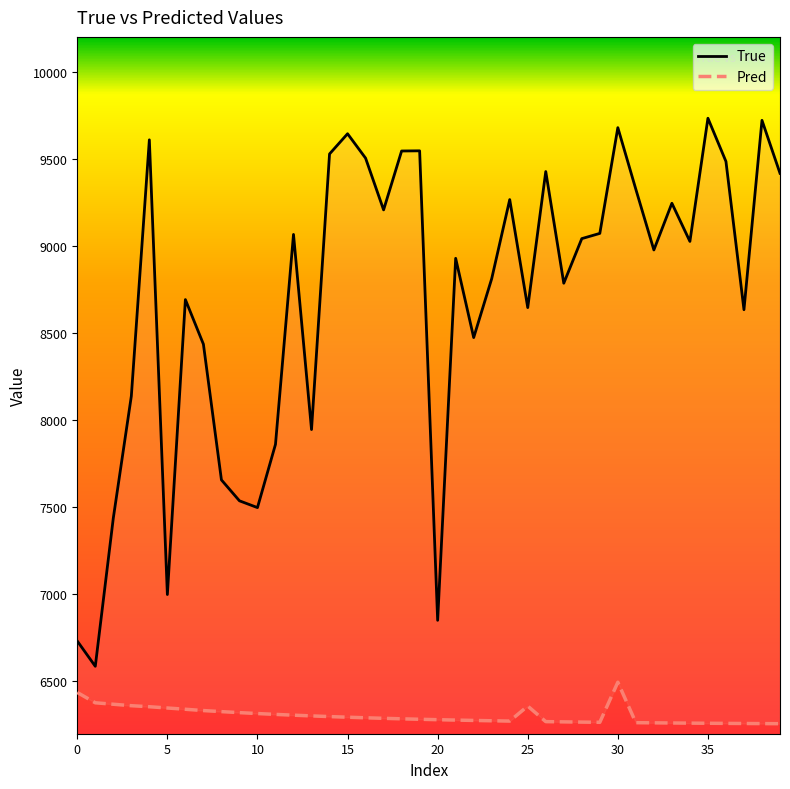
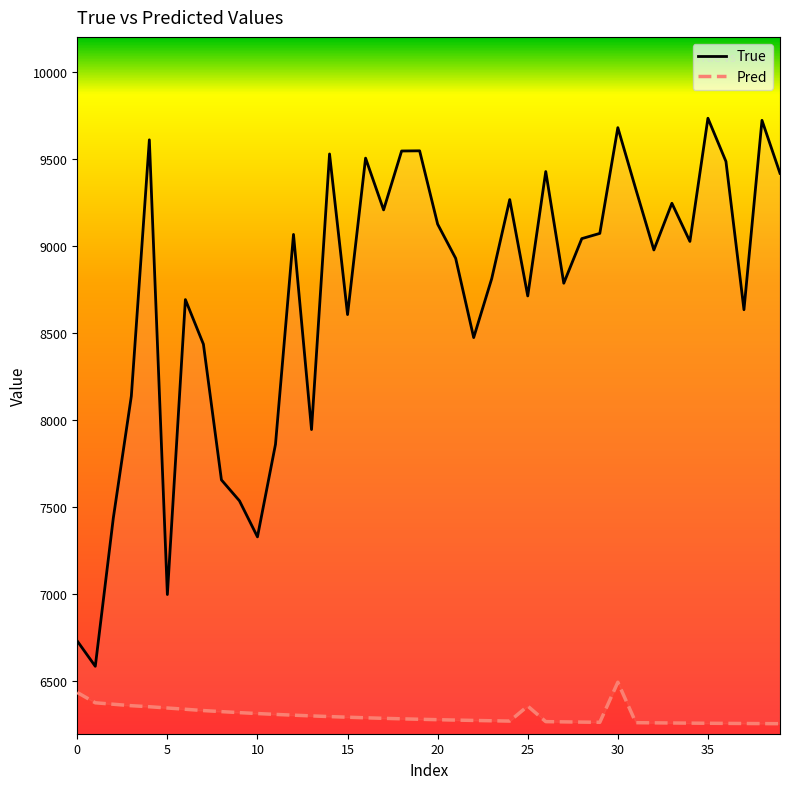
True, 10: 7500 -> 7330
True, 15: 9640 -> 8610
True, 20: 6850 -> 9130
True, 25: 8650 -> 8710
